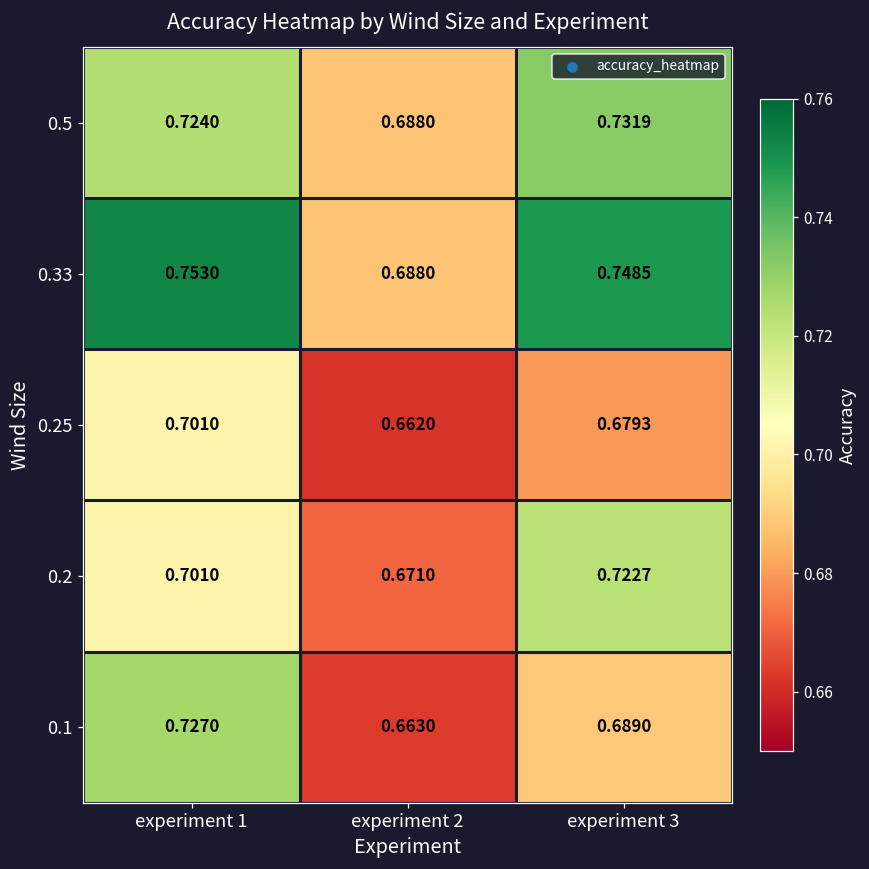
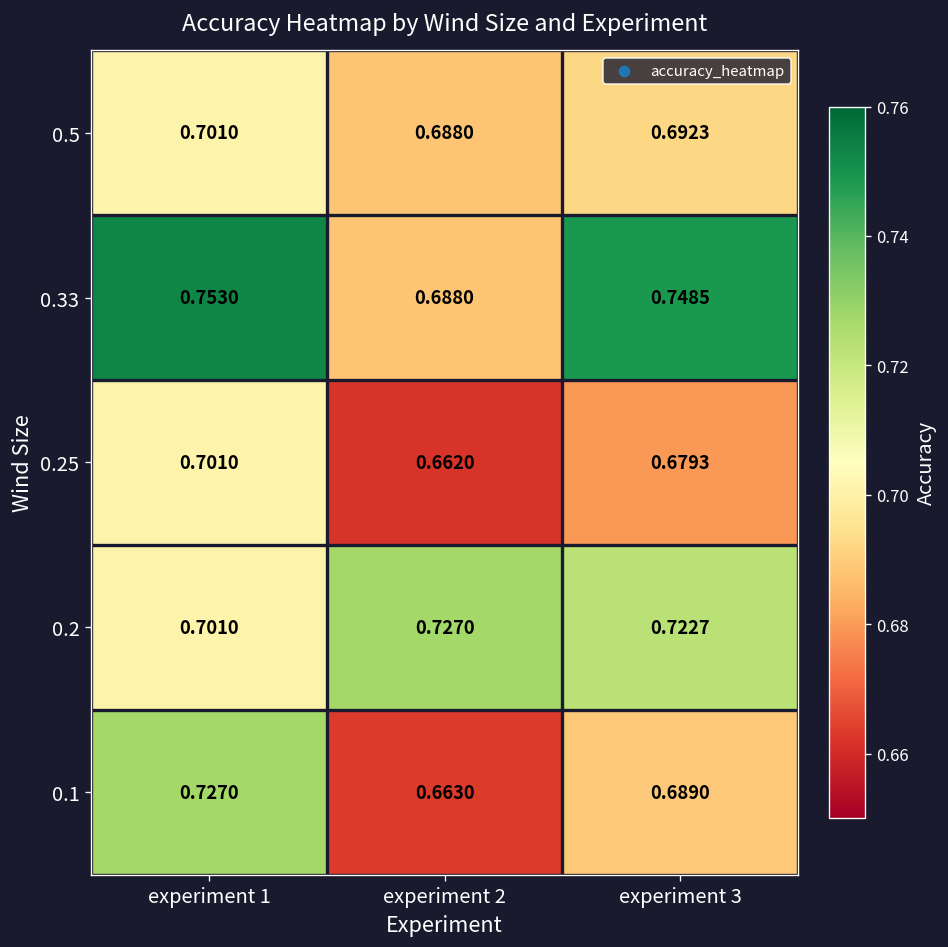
0.5, experiment 1: 0.7240 -> 0.7010
0.5, experiment 3: 0.7319 -> 0.6923
0.2, experiment 2: 0.6710 -> 0.7270
